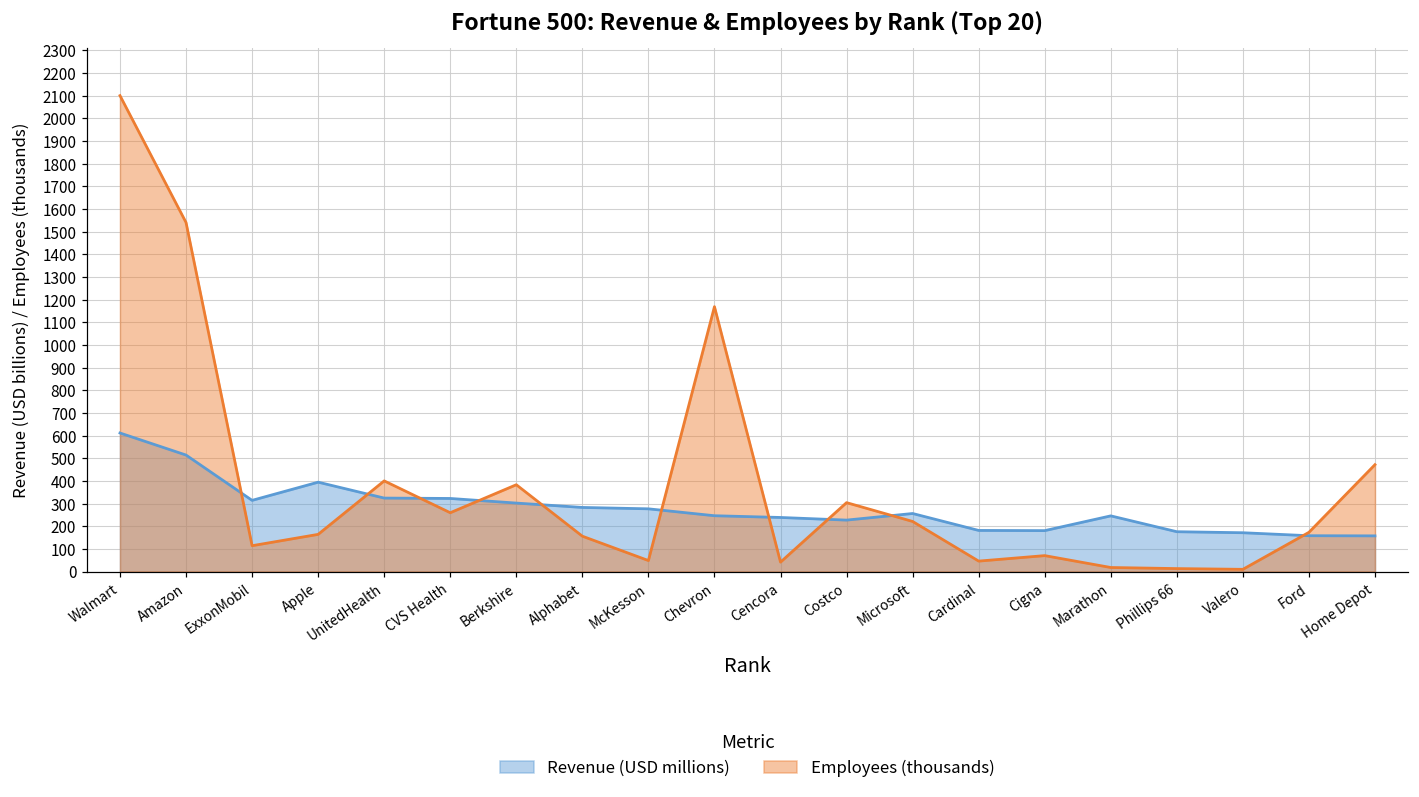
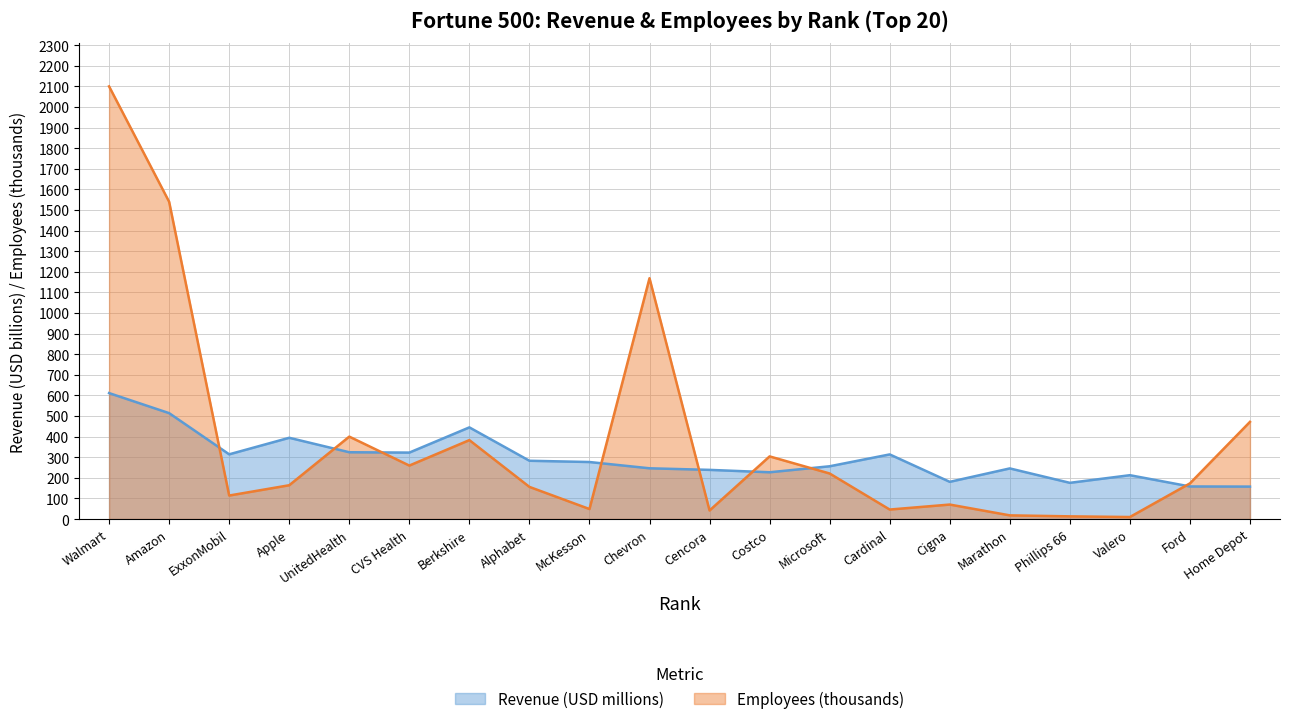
Revenue (USD millions), Berkshire: 300 -> 440
Revenue (USD millions), Cardinal: 180 -> 310
Revenue (USD millions), Valero: 170 -> 210
